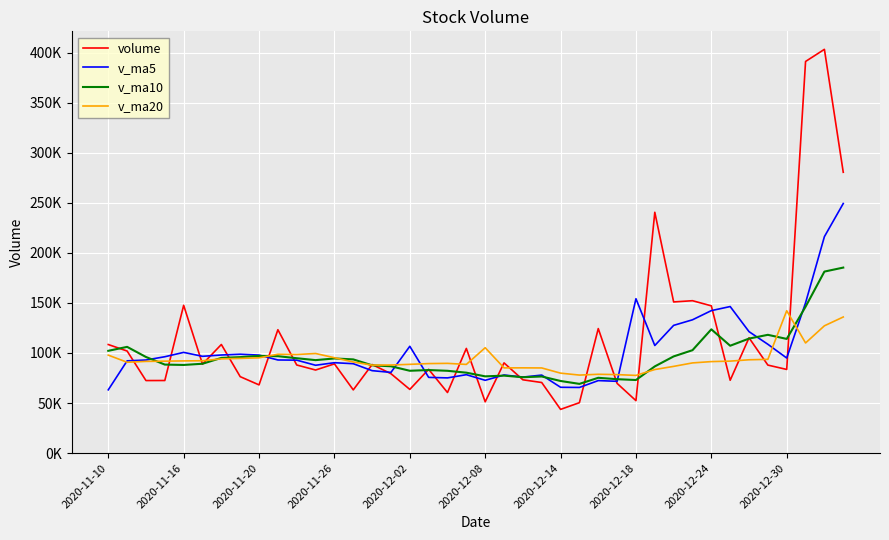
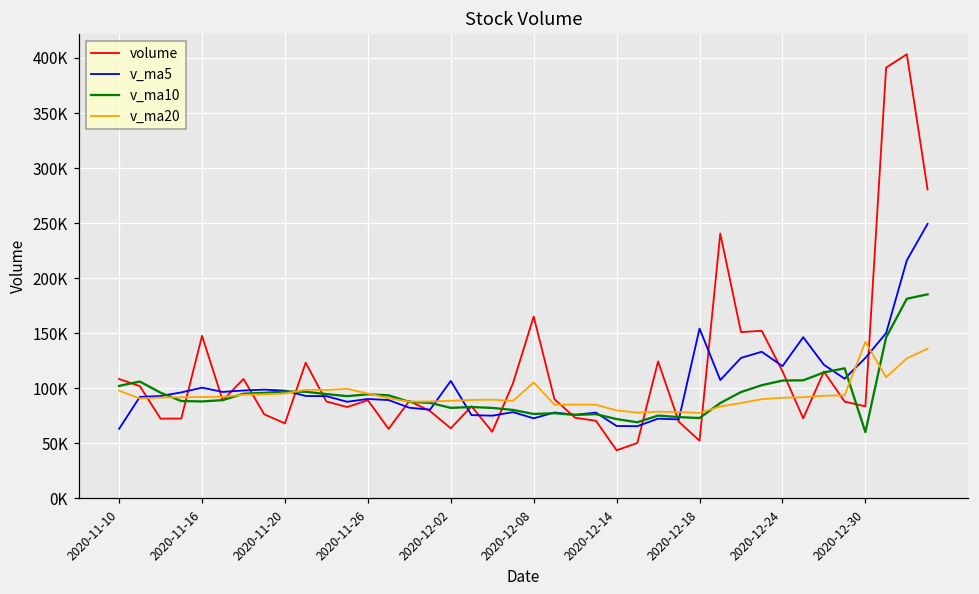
volume, 2020-12-08: 51000 -> 165000
volume, 2020-12-24: 147000 -> 115000
v_ma5, 2020-12-24: 142000 -> 120000
v_ma10, 2020-12-24: 124000 -> 107000
v_ma5, 2020-12-30: 95000 -> 128000
v_ma10, 2020-12-30: 114000 -> 60000
